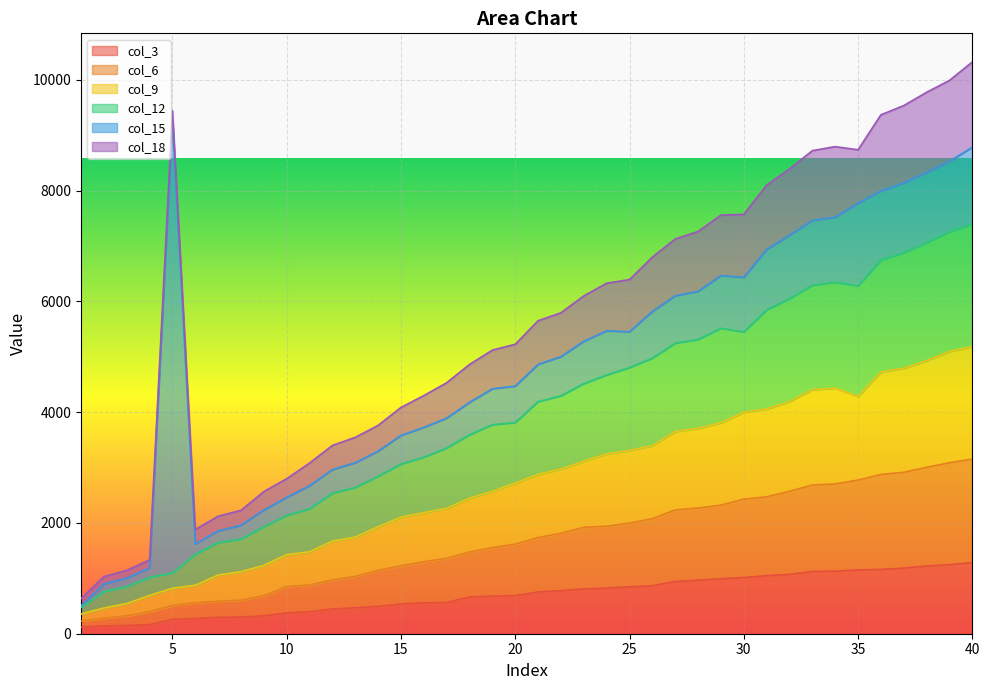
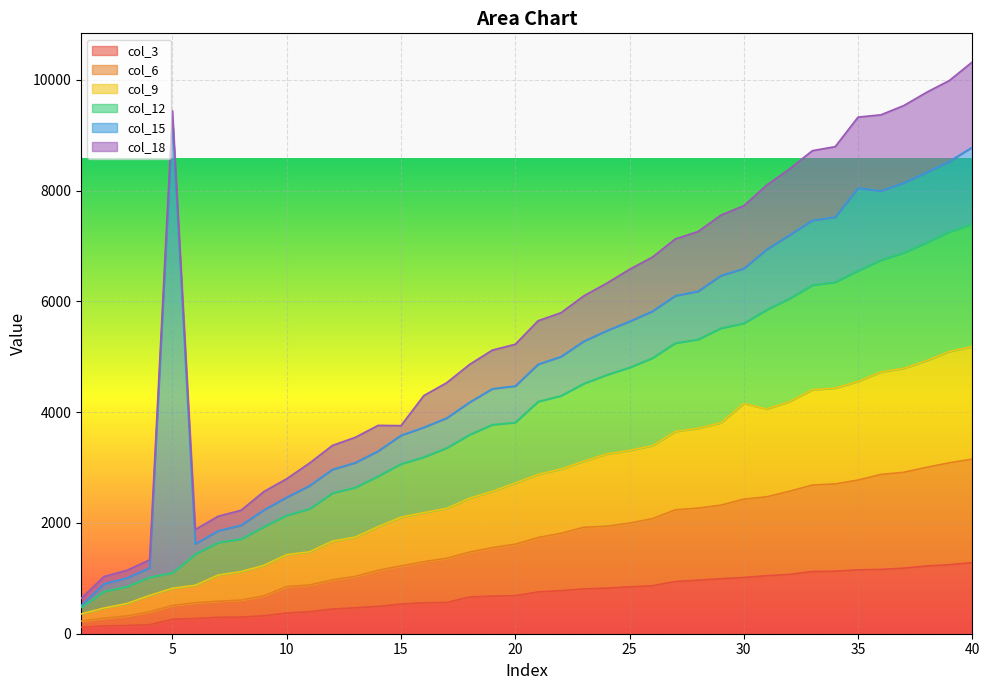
col_18, 15: 500 -> 200
col_15, 25: 600 -> 800
col_9, 30: 1600 -> 1700
col_9, 35: 1500 -> 1800
col_18, 35: 1000 -> 1300
